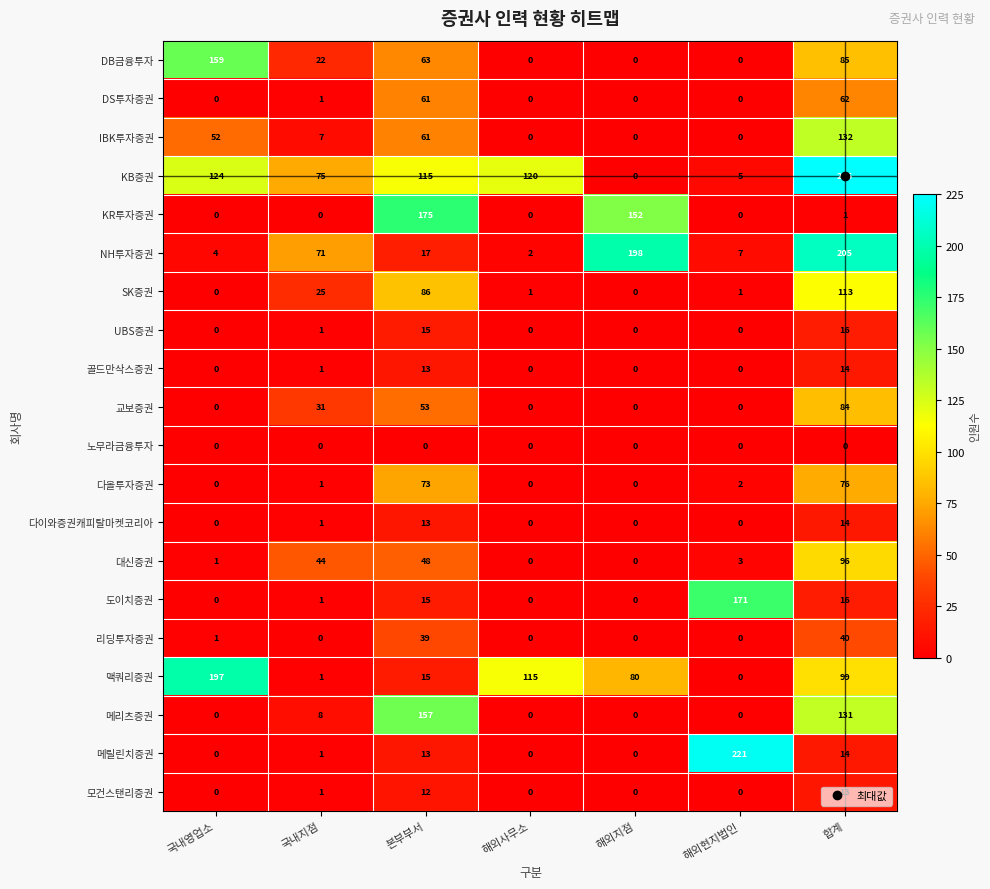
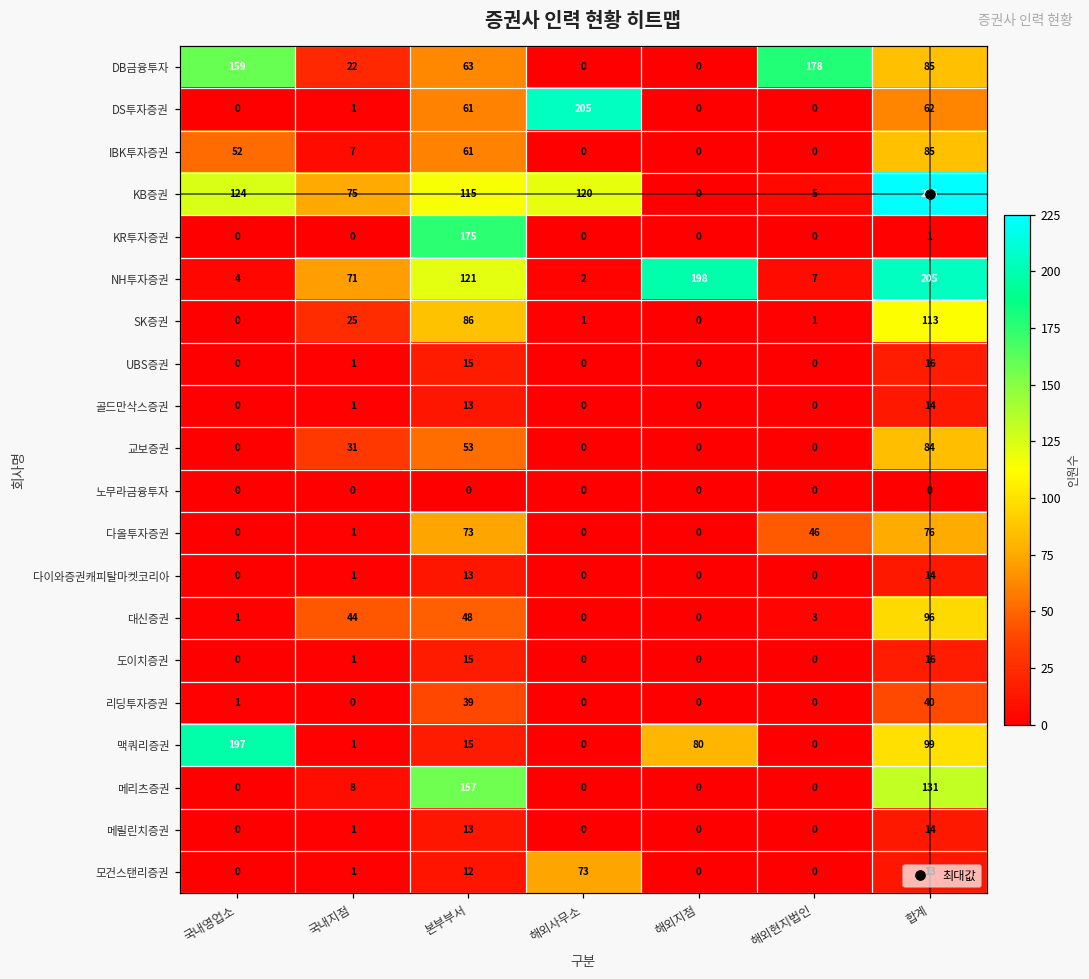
DB금융투자, 해외현지법인: 0 -> 178
DS투자증권, 해외사무소: 0 -> 205
IBK투자증권, 합계: 132 -> 85
KR투자증권, 해외지점: 152 -> 0
NH투자증권, 본부부서: 17 -> 121
다올투자증권, 해외현지법인: 2 -> 46
도이치증권, 해외현지법인: 171 -> 0
맥쿼리증권, 해외사무소: 115 -> 0
메릴린치증권, 해외현지법인: 221 -> 0
모건스탠리증권, 해외사무소: 0 -> 73
